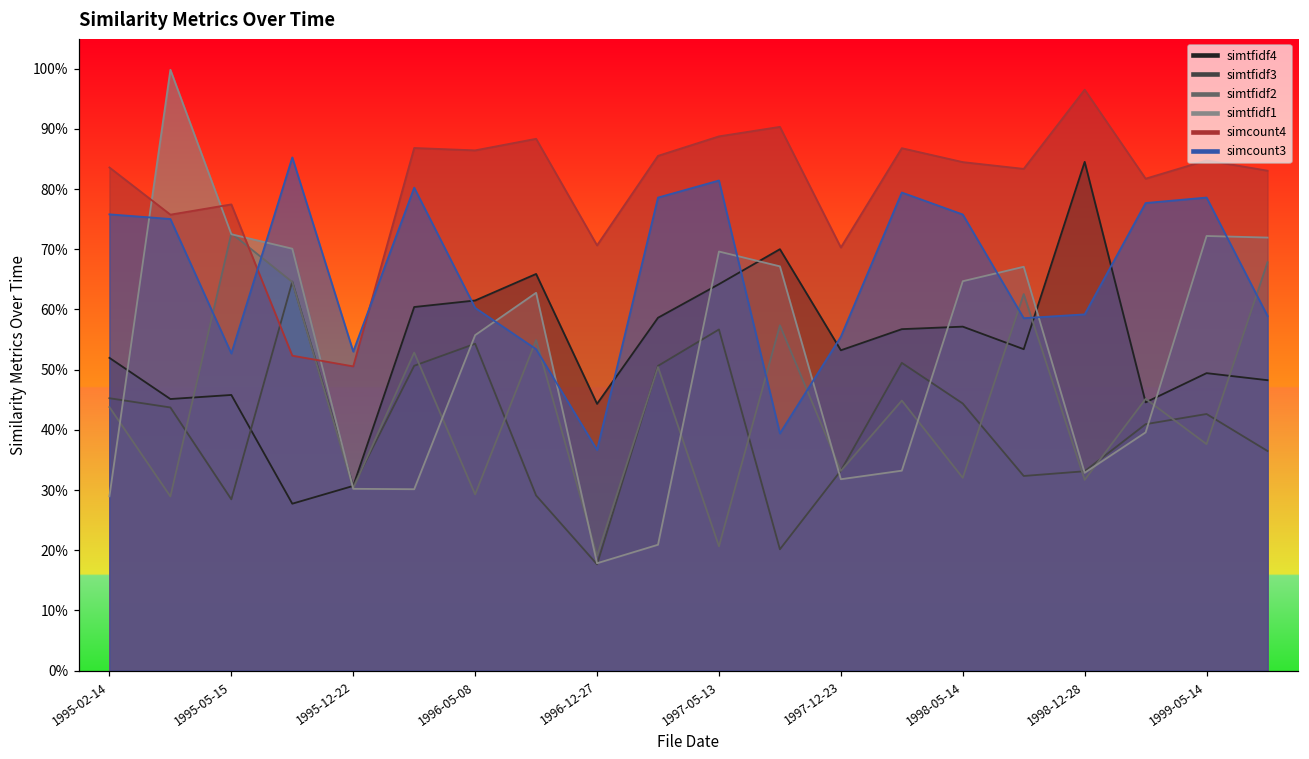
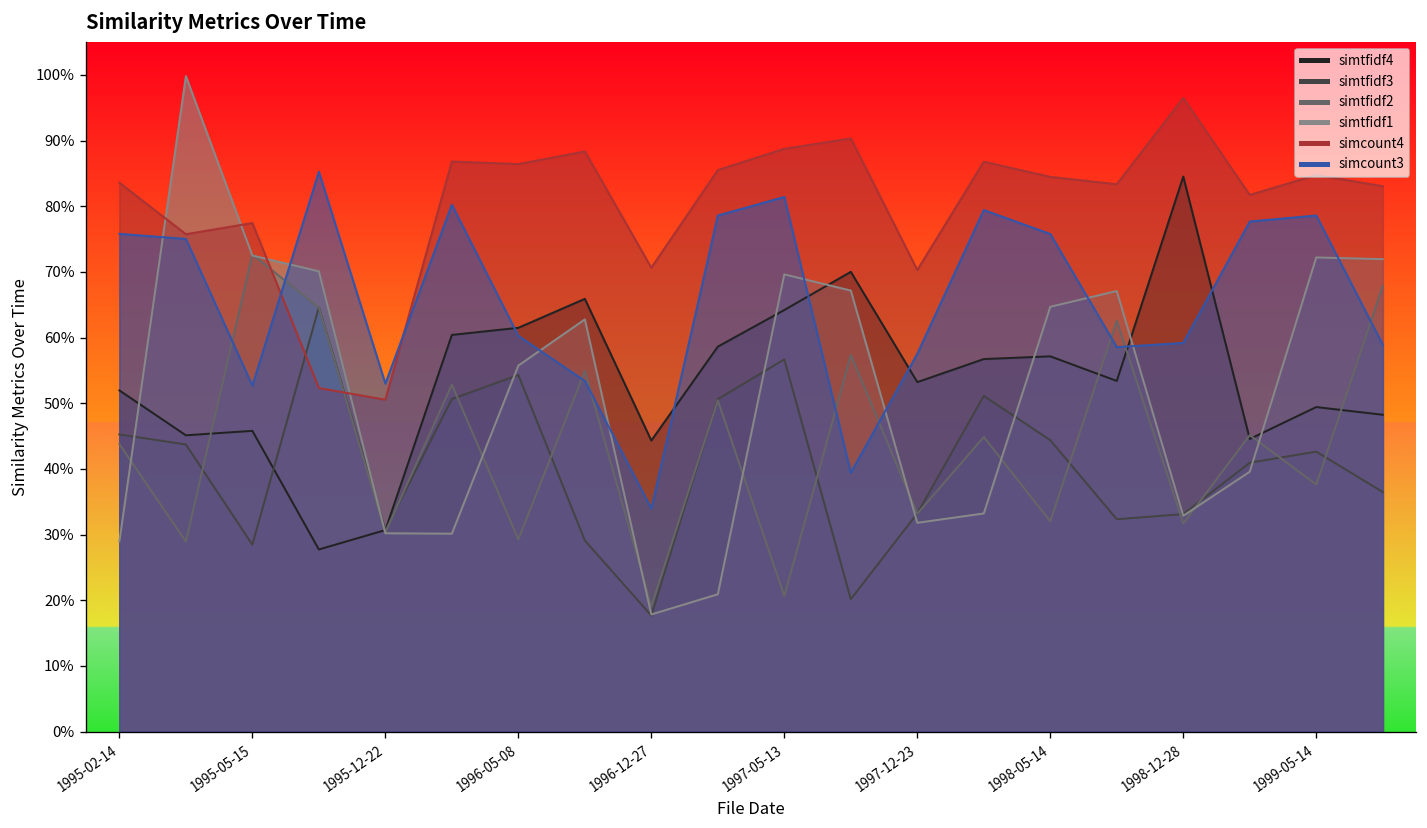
simcount3, 1996-12-27: 37% -> 34%
simcount3, 1997-12-23: 55% -> 58%
